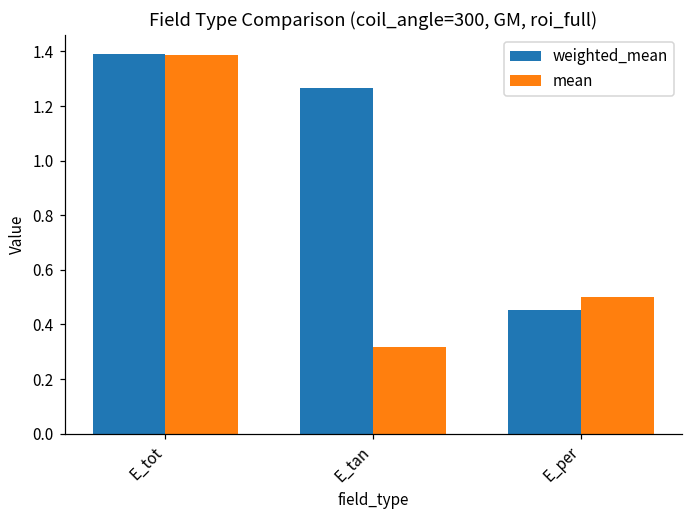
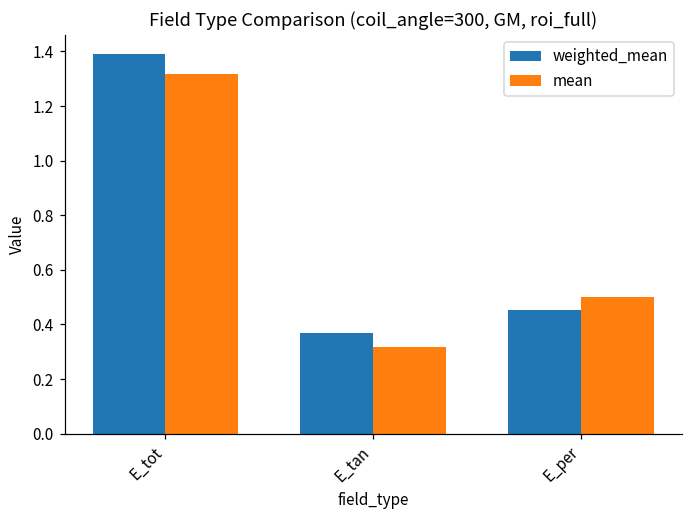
mean, E_tot: 1.39 -> 1.32
weighted_mean, E_tan: 1.27 -> 0.37
